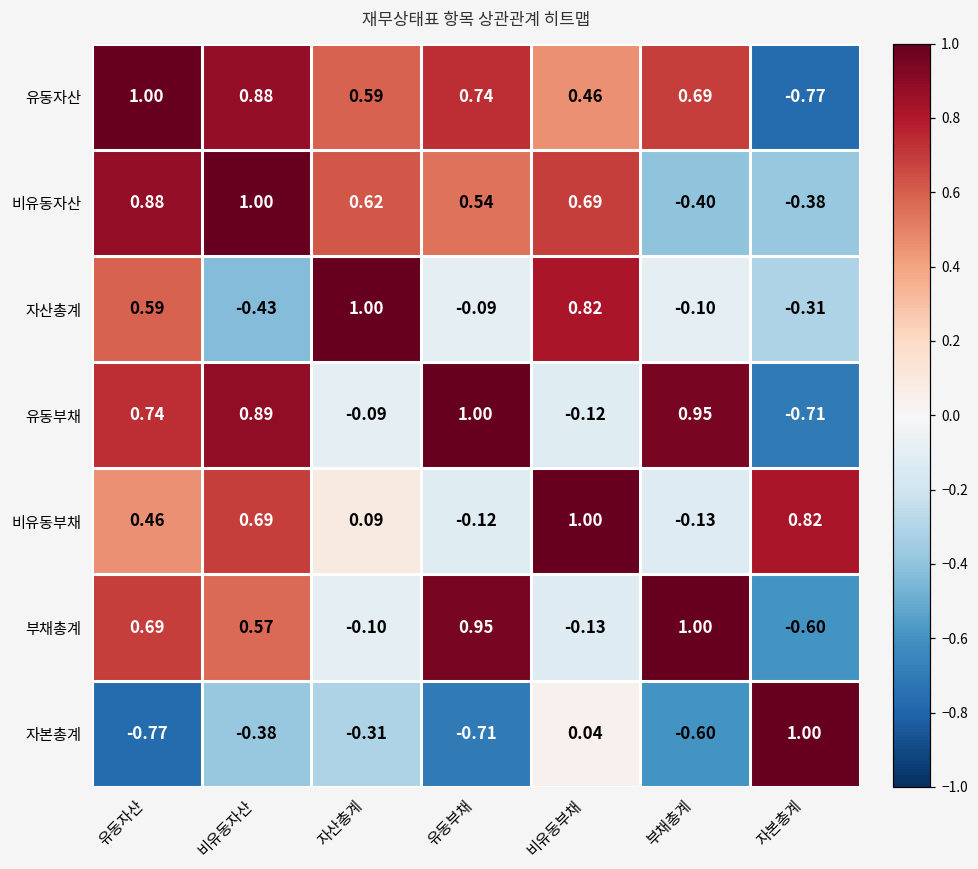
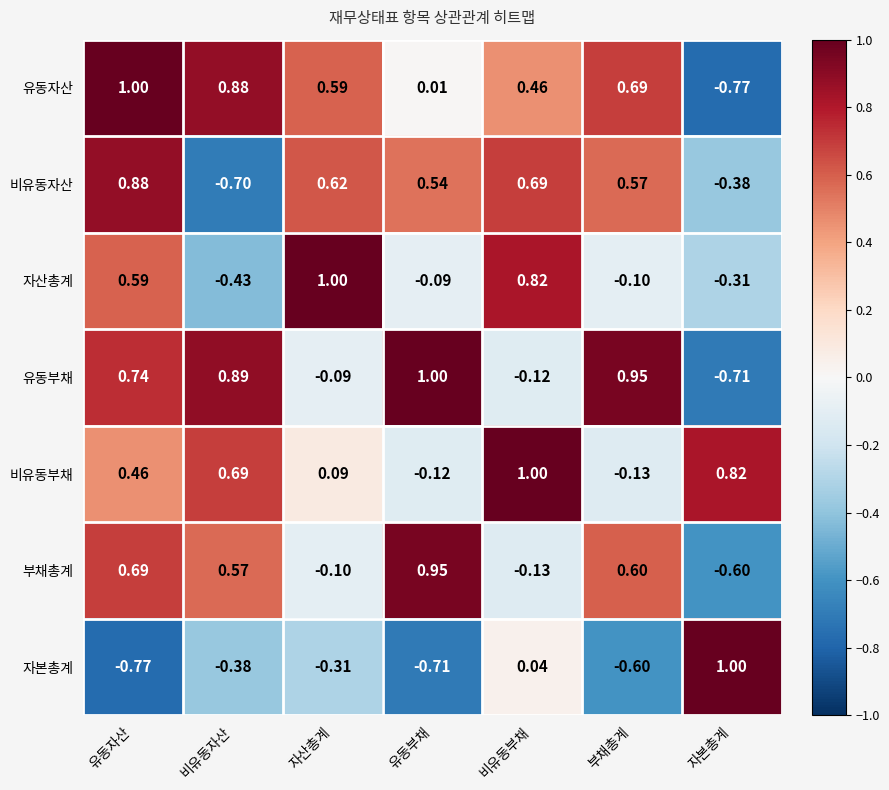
유동자산, 유동부채: 0.74 -> 0.01
비유동자산, 비유동자산: 1.00 -> -0.70
비유동자산, 부채총계: -0.40 -> 0.57
부채총계, 부채총계: 1.00 -> 0.60
